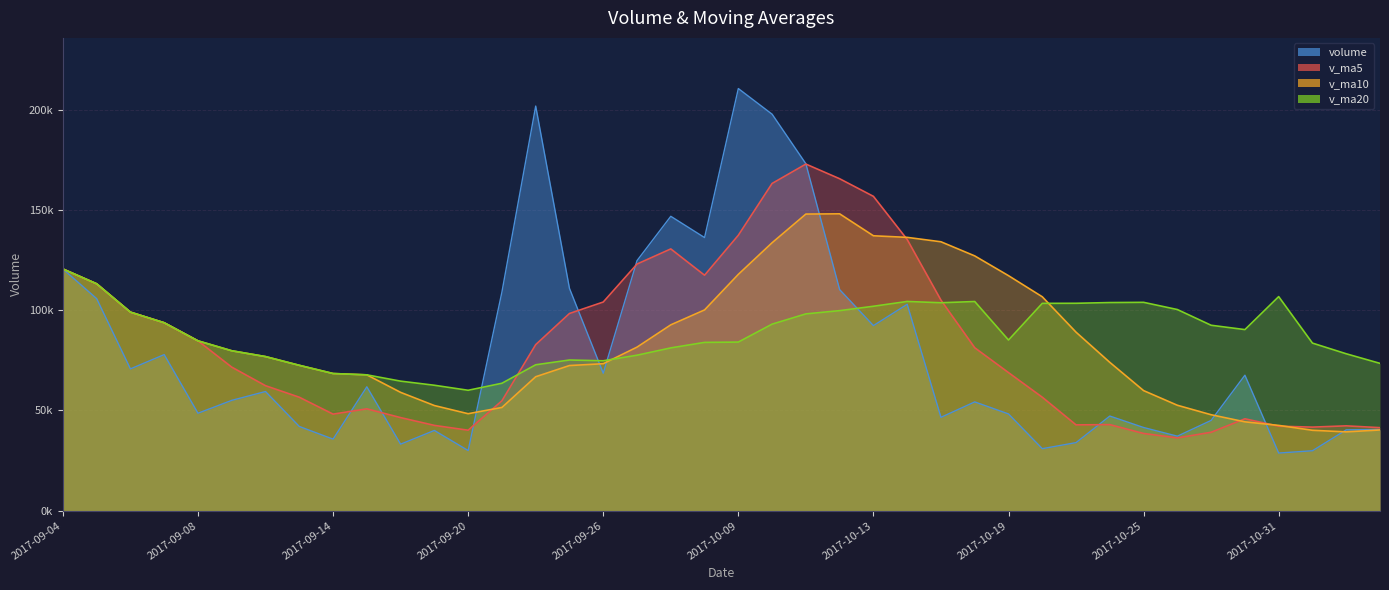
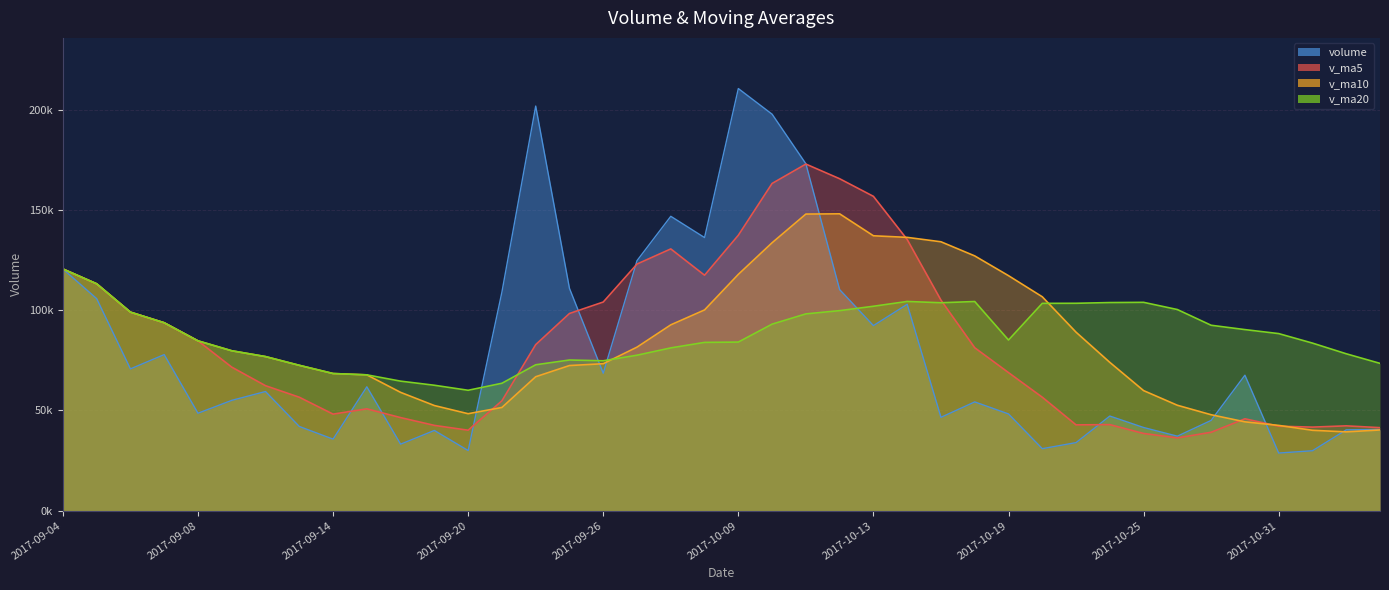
v_ma20, 2017-10-31: 107000 -> 88000
